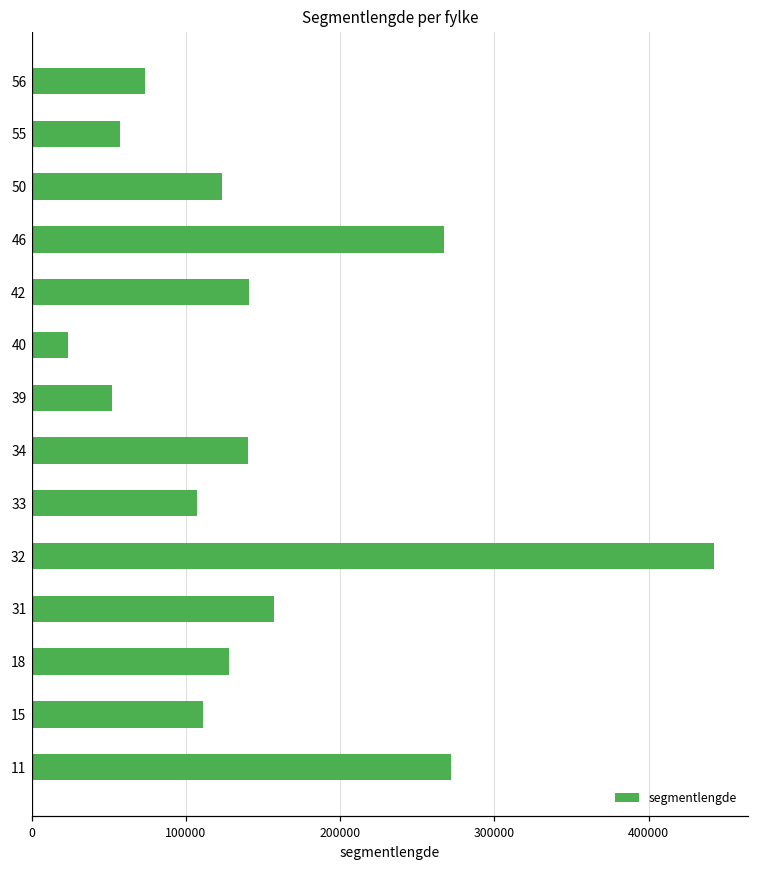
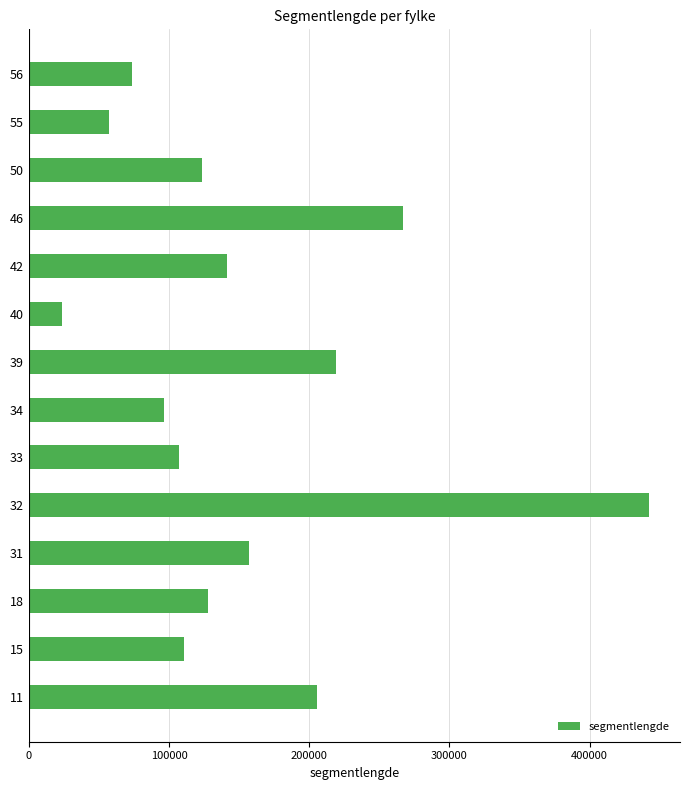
39: 52000 -> 219000
34: 140000 -> 97000
11: 272000 -> 206000
